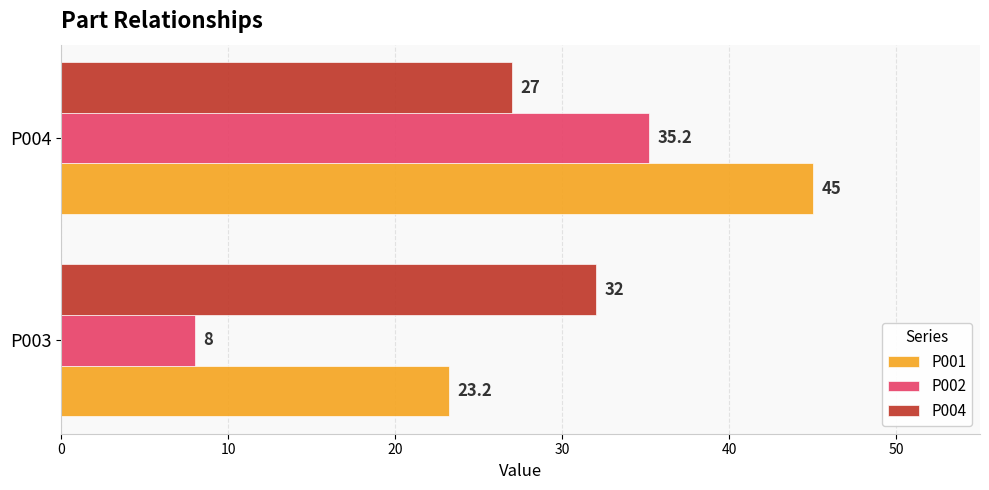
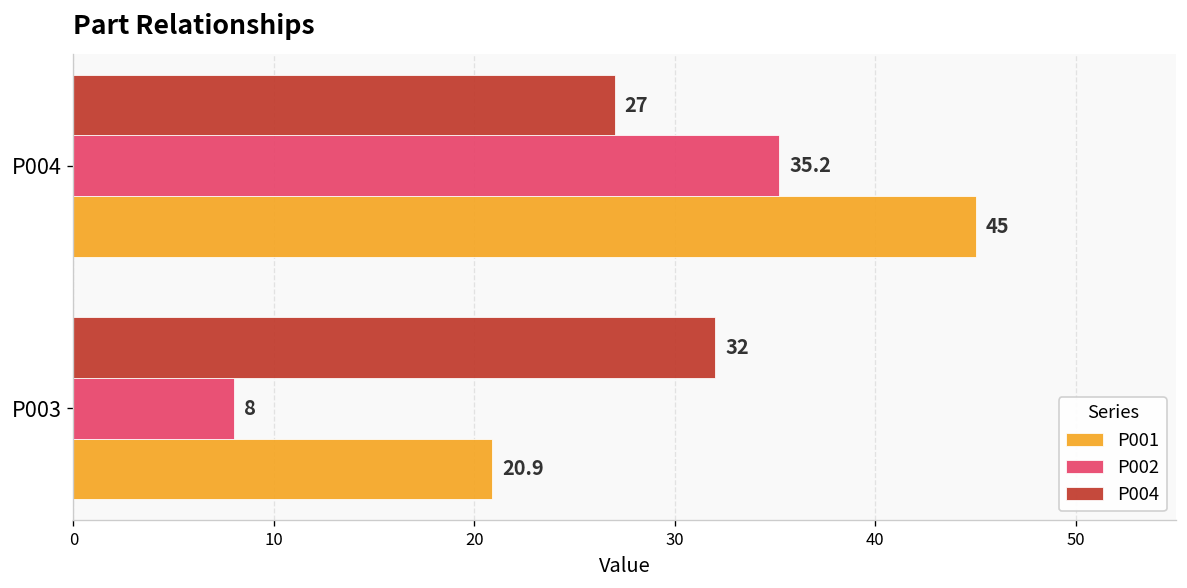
P001, P003: 23.2 -> 20.9
